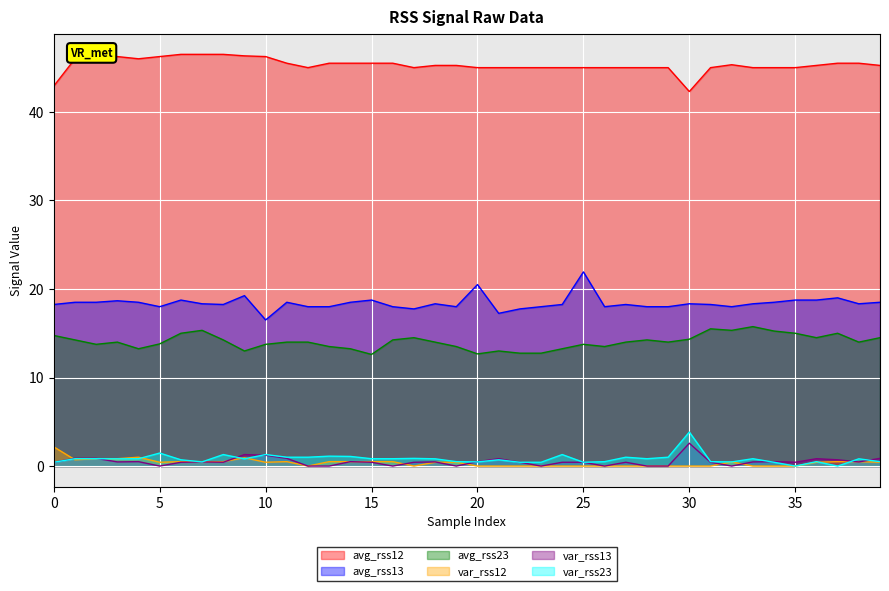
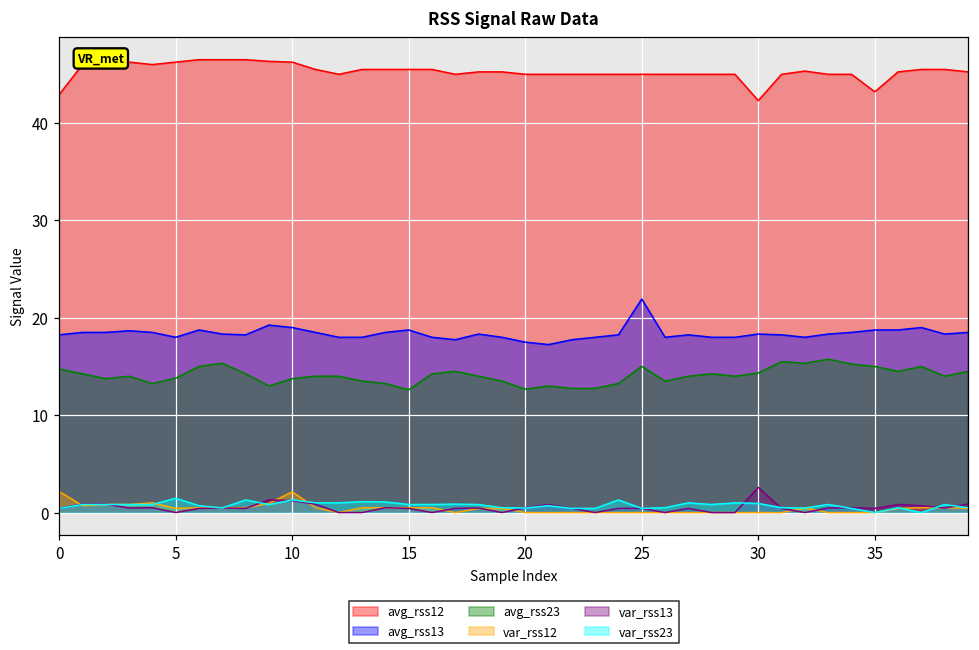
avg_rss13, 10: 17 -> 19
var_rss12, 10: 0 -> 2
avg_rss13, 20: 21 -> 18
avg_rss23, 25: 14 -> 15
var_rss23, 30: 4 -> 1
avg_rss12, 35: 45 -> 43
